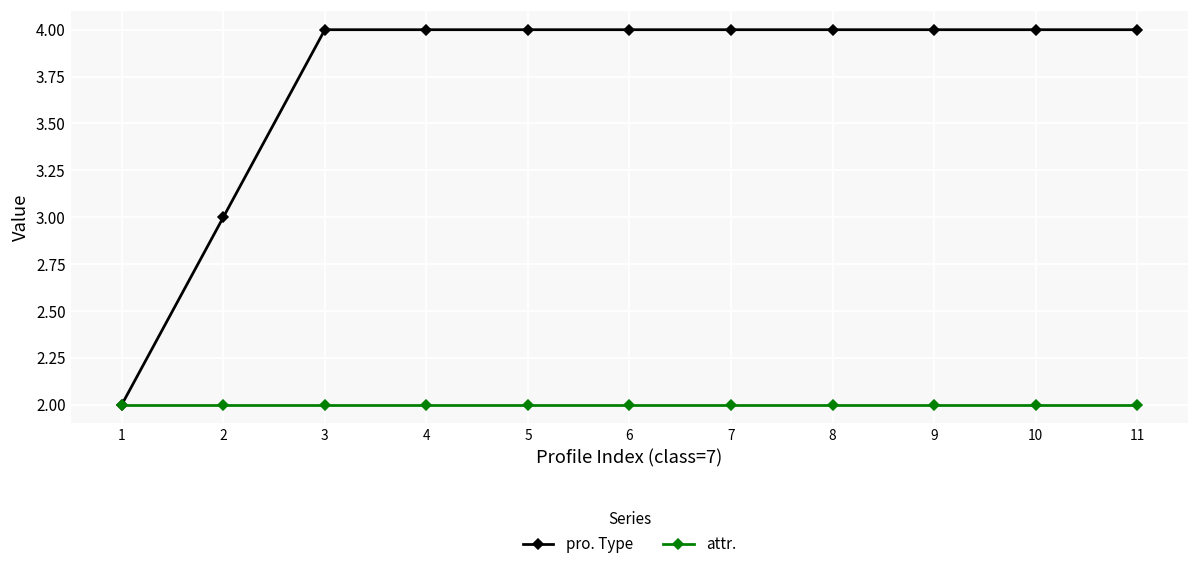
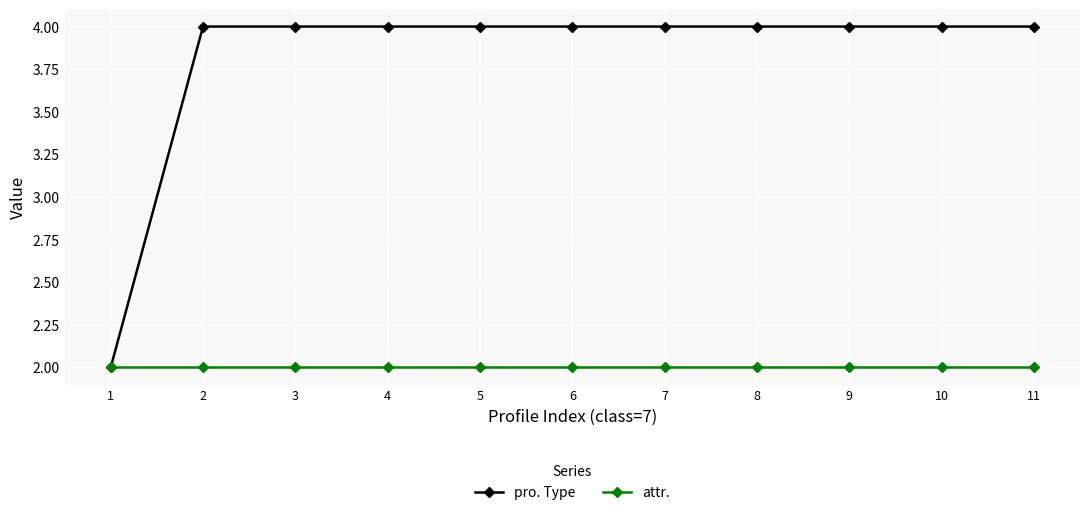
pro. Type, 2: 3 -> 4
